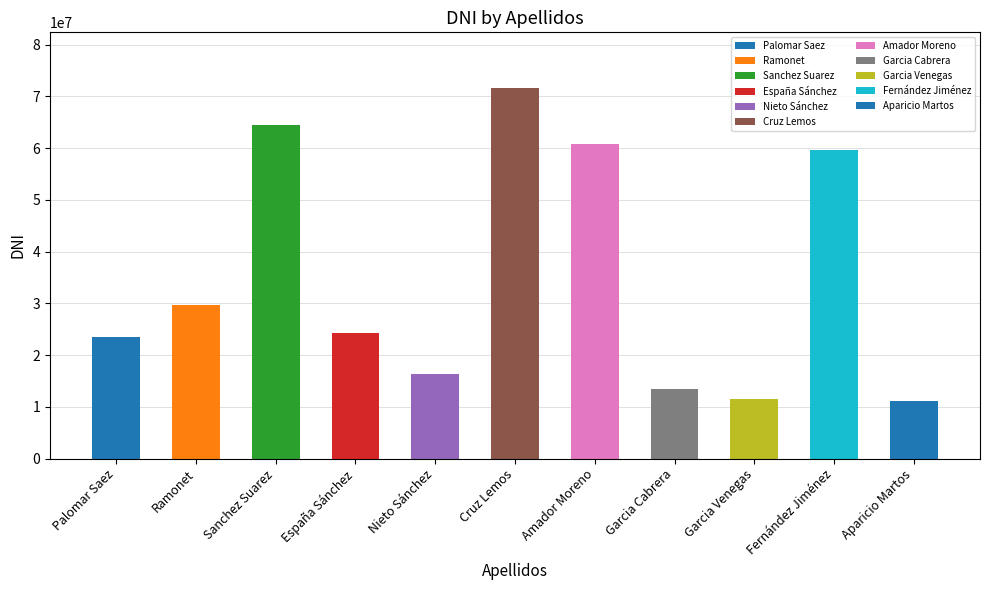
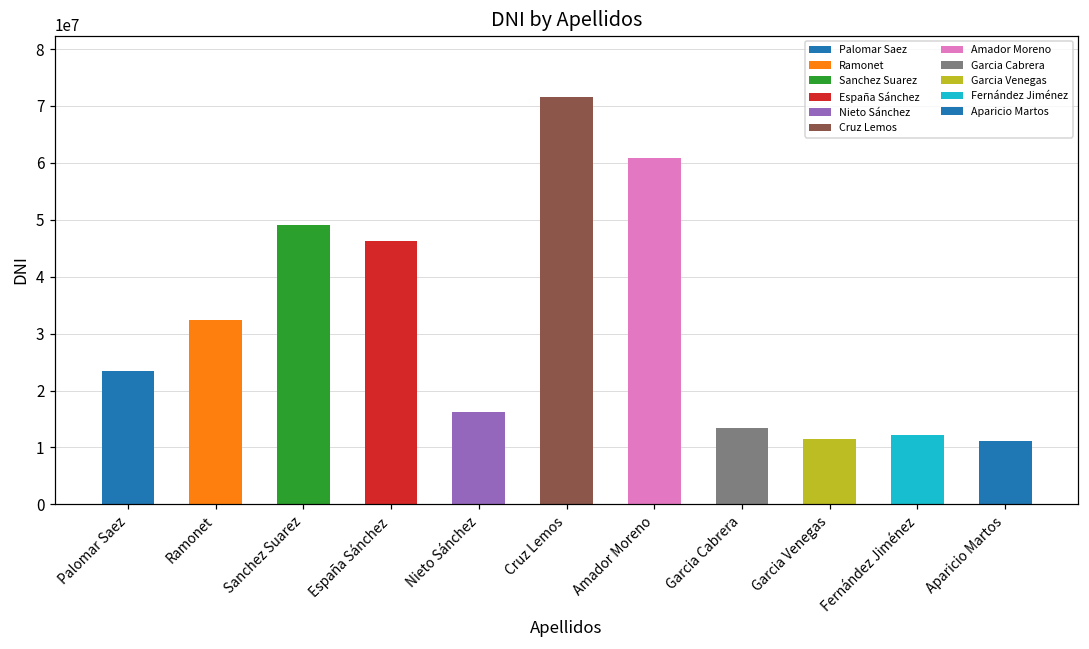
Ramonet: 30000000 -> 32000000
Sanchez Suarez: 65000000 -> 49000000
España Sánchez: 24000000 -> 46000000
Fernández Jiménez: 60000000 -> 12000000
